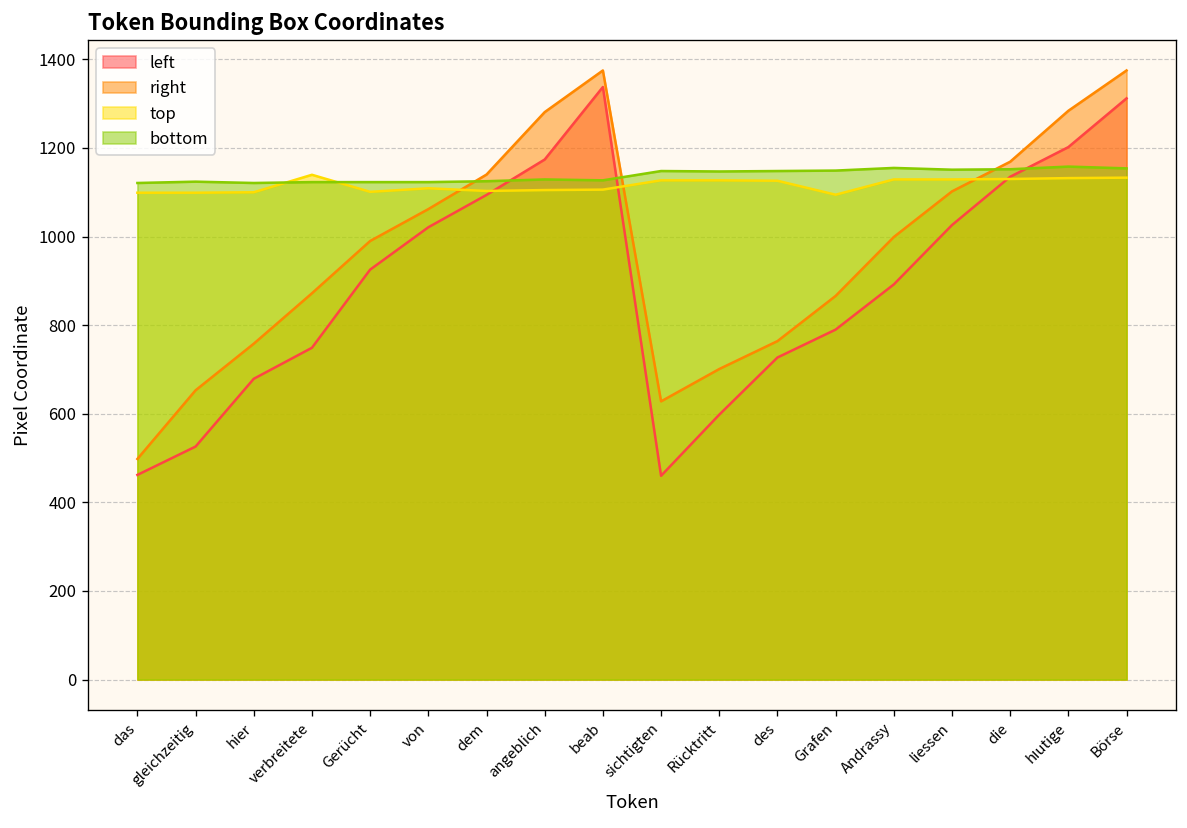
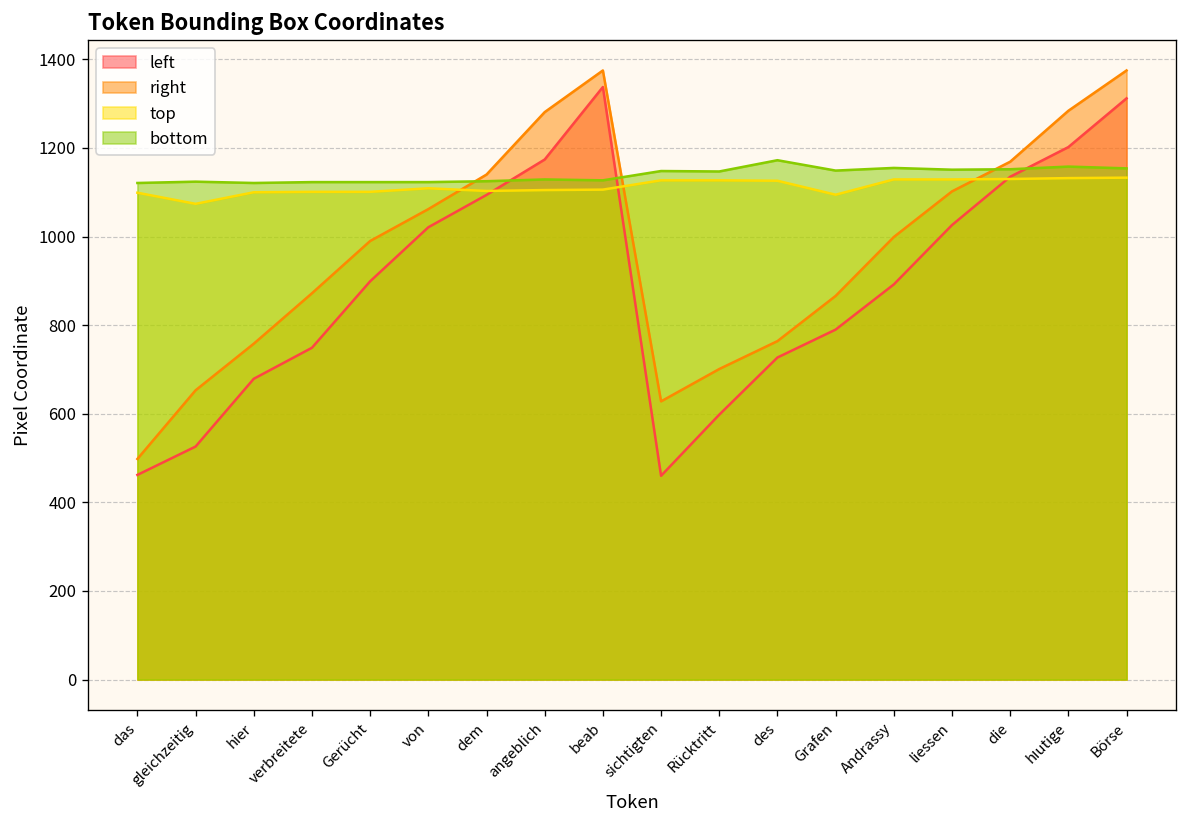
top, gleichzeitig: 1100 -> 1070
top, verbreitete: 1140 -> 1100
left, Gerücht: 930 -> 900
bottom, des: 1150 -> 1170
